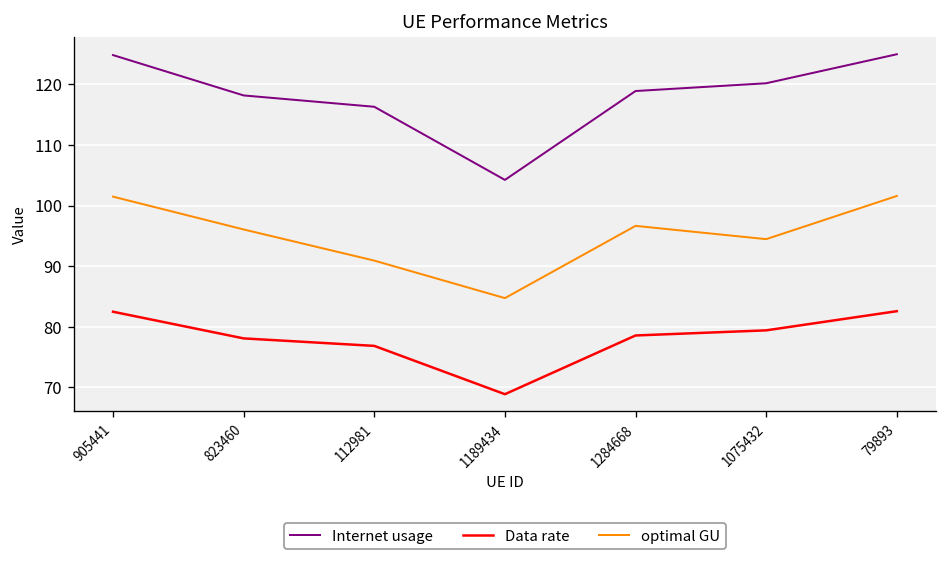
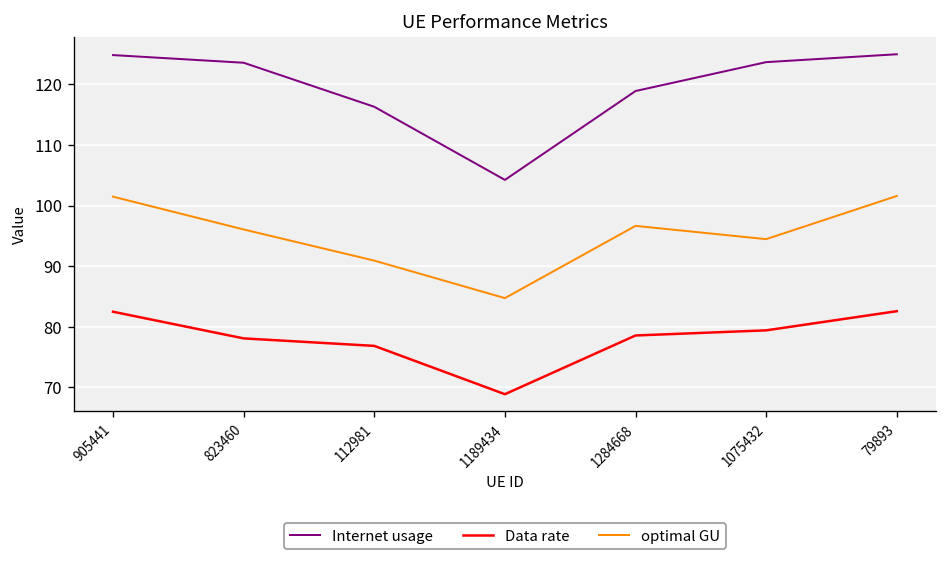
Internet usage, 823460: 118 -> 124
Internet usage, 1075432: 120 -> 124
